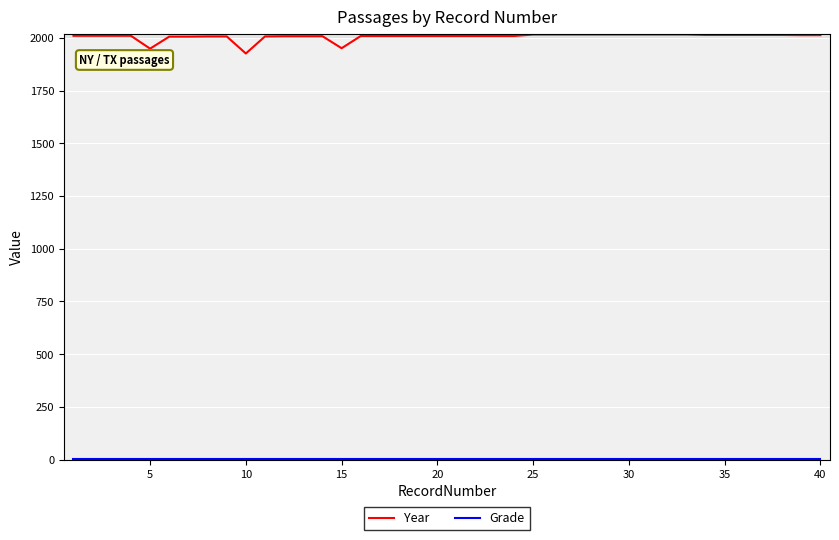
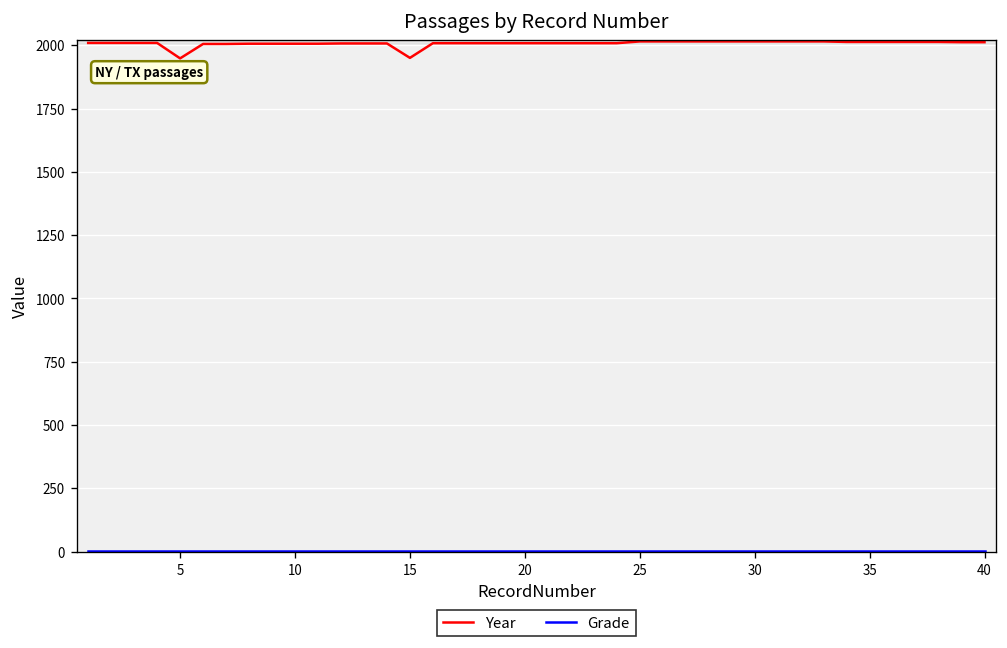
Year, 10: 1930 -> 2010
